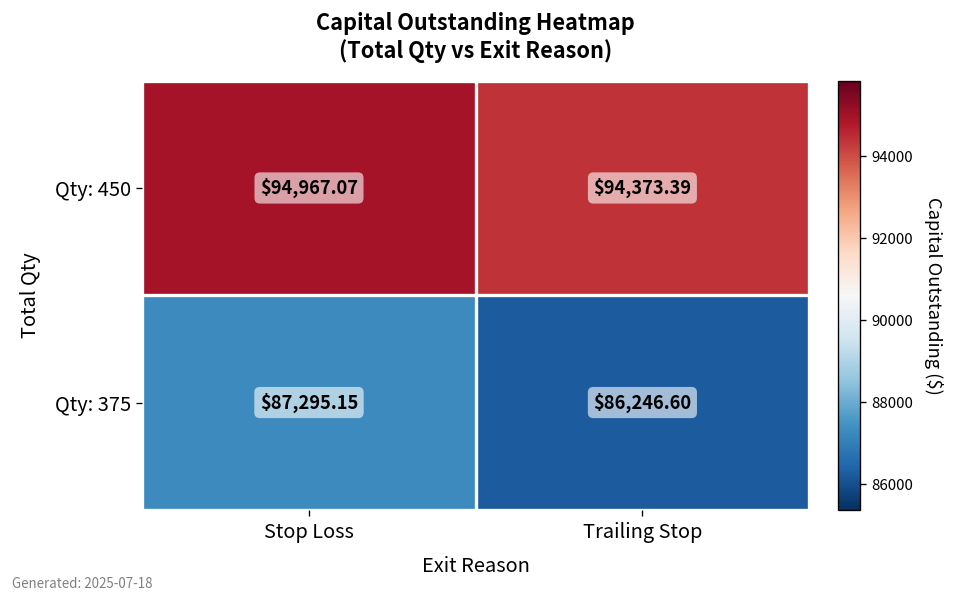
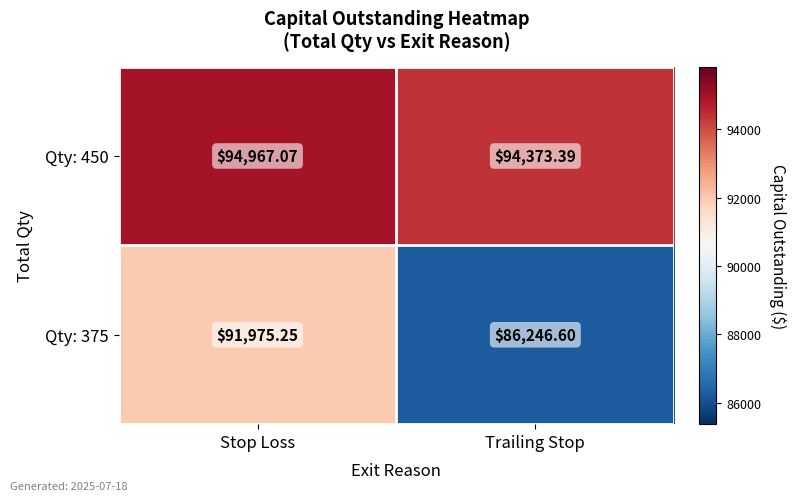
Qty: 375, Stop Loss: $87,295.15 -> $91,975.25
